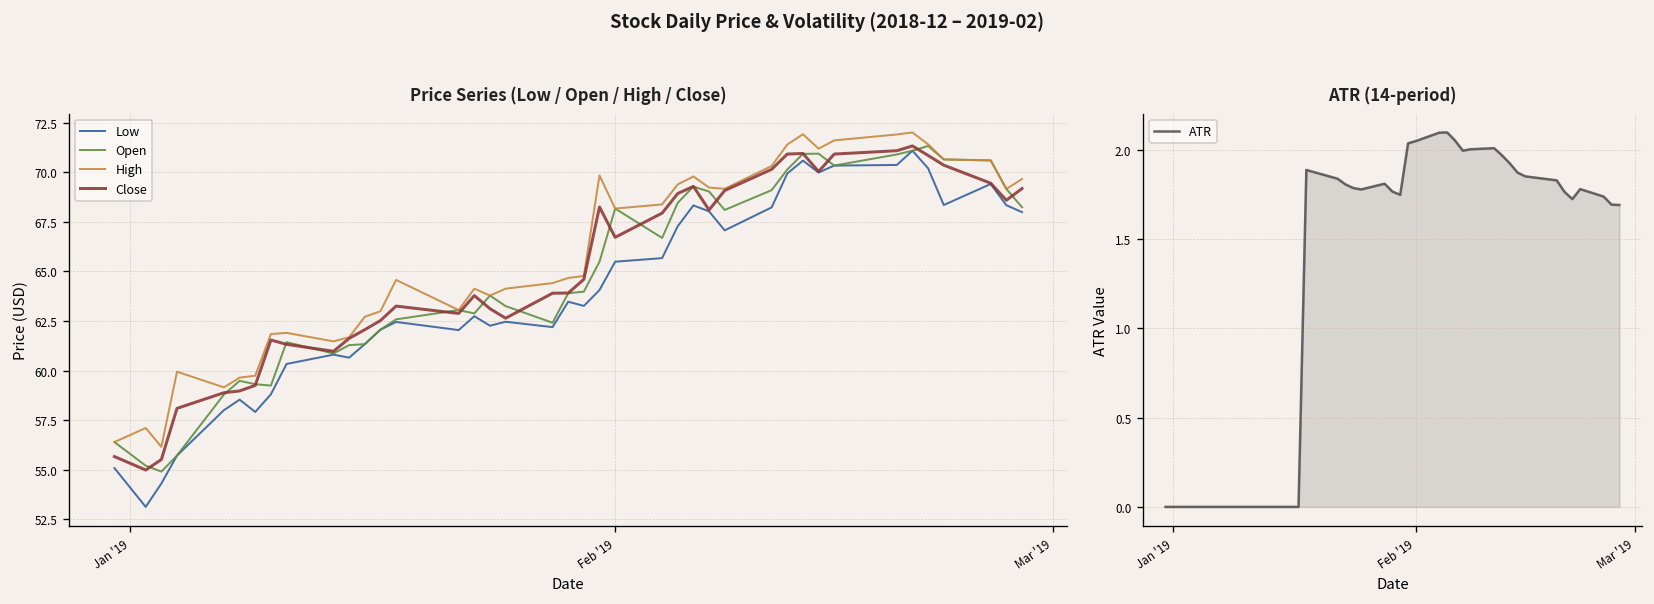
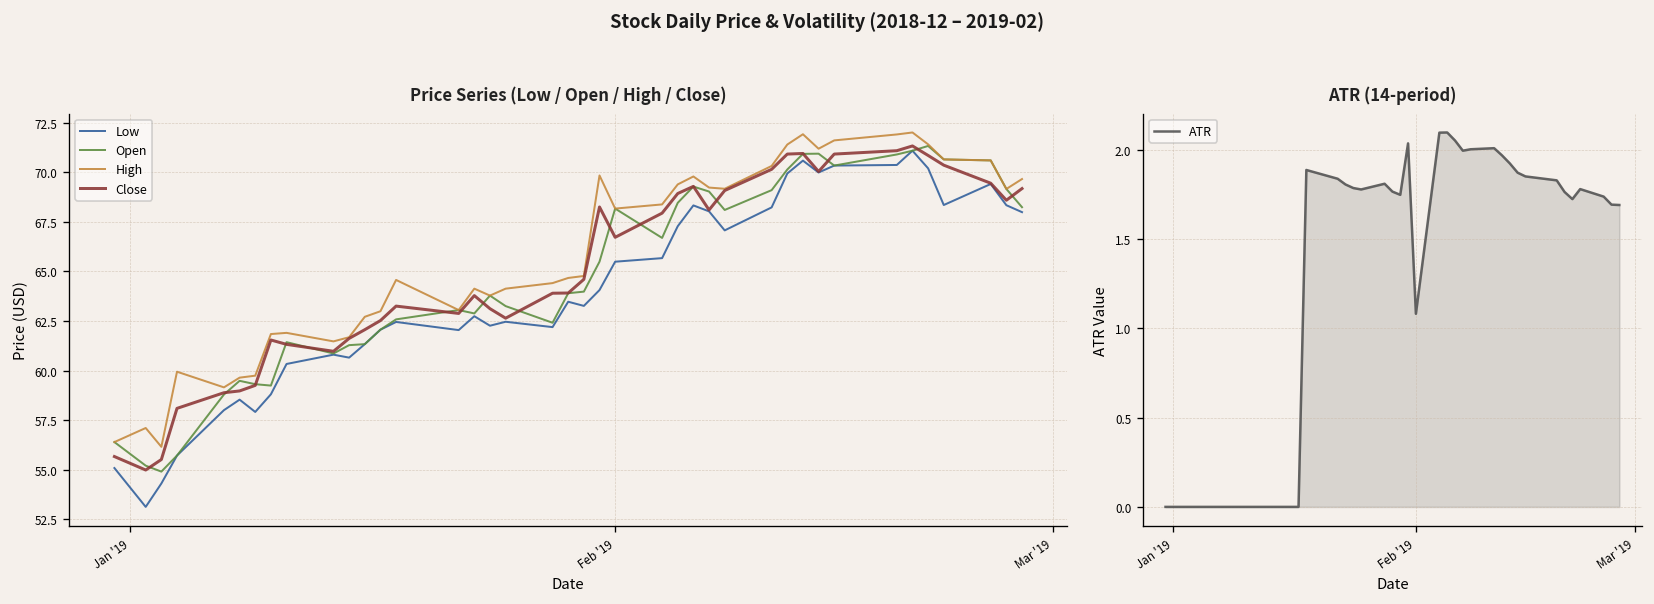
ATR (14-period), Feb '19: 2.05 -> 1.08
